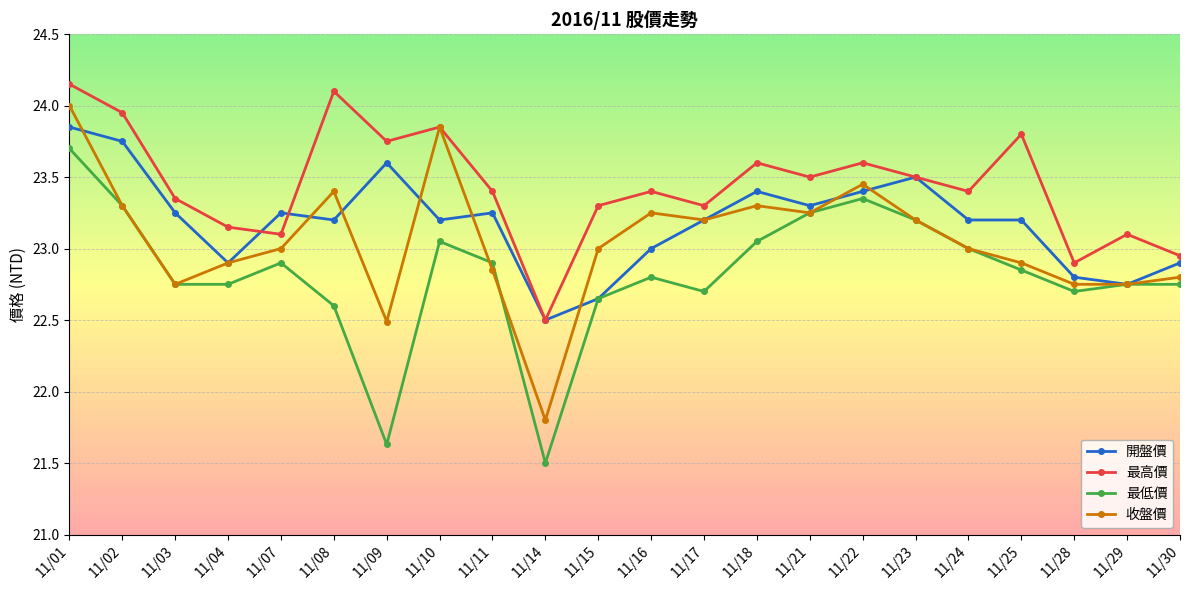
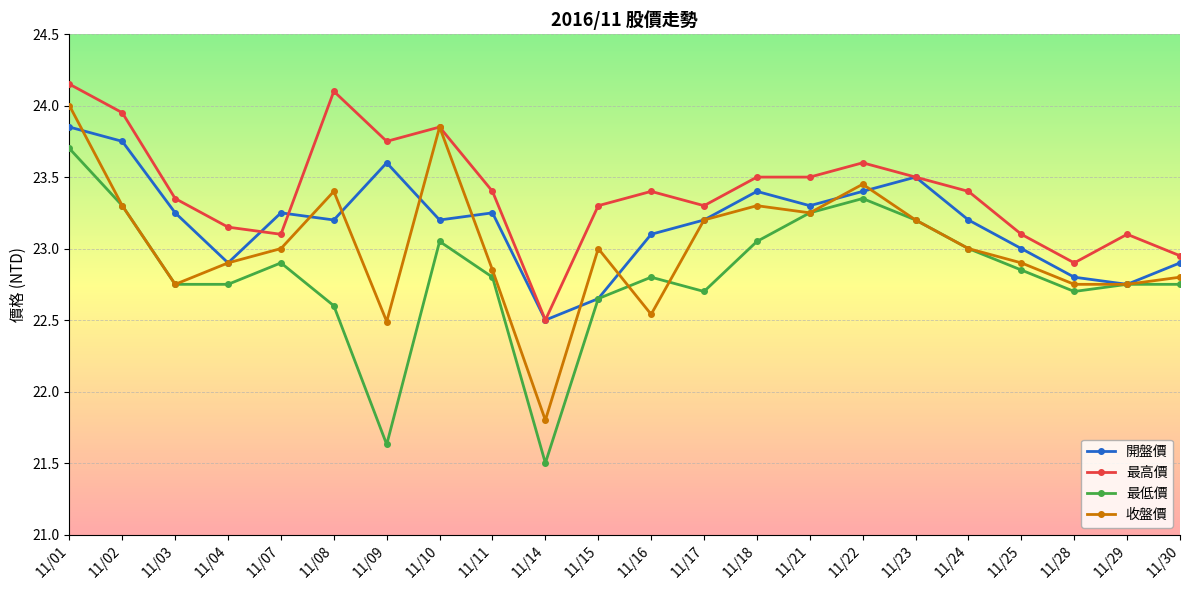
最低價, 11/11: 22.9 -> 22.8
開盤價, 11/16: 23.0 -> 23.1
收盤價, 11/16: 23.25 -> 22.54
最高價, 11/18: 23.6 -> 23.5
開盤價, 11/25: 23.2 -> 23.0
最高價, 11/25: 23.8 -> 23.1
